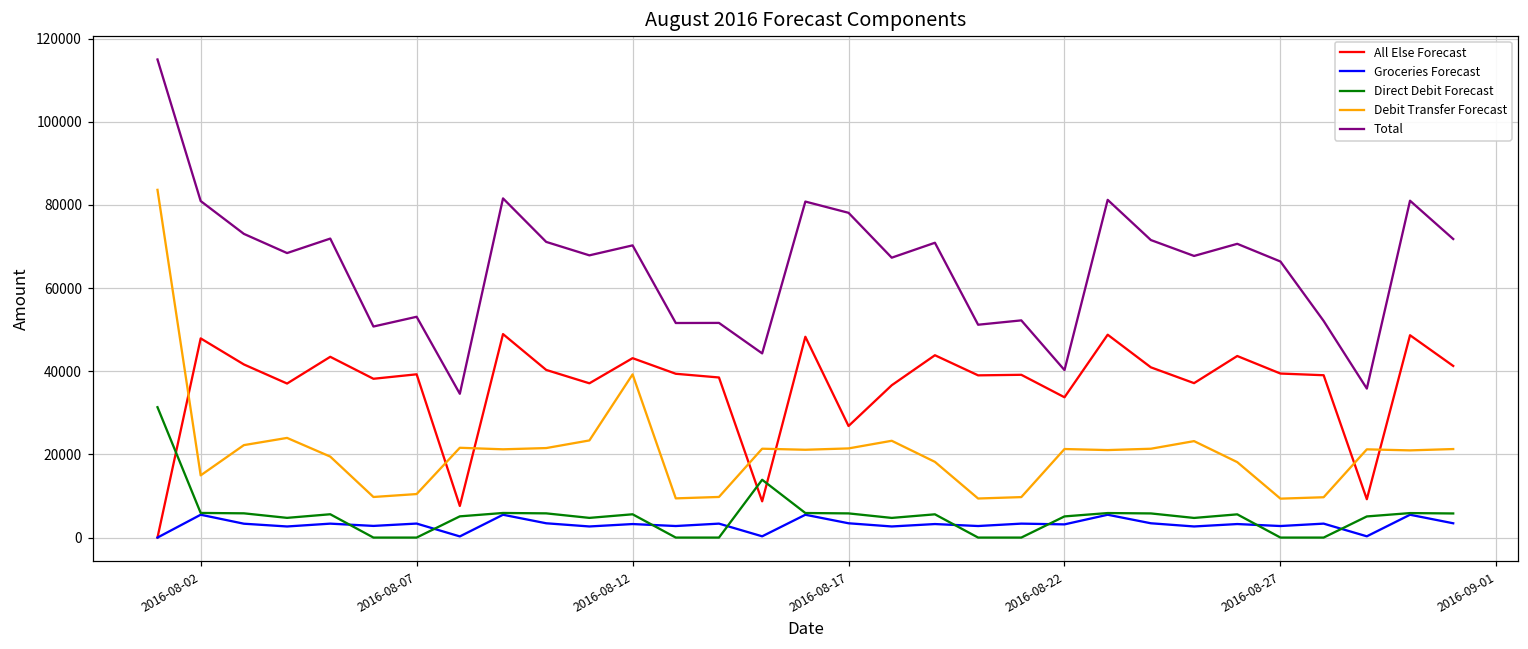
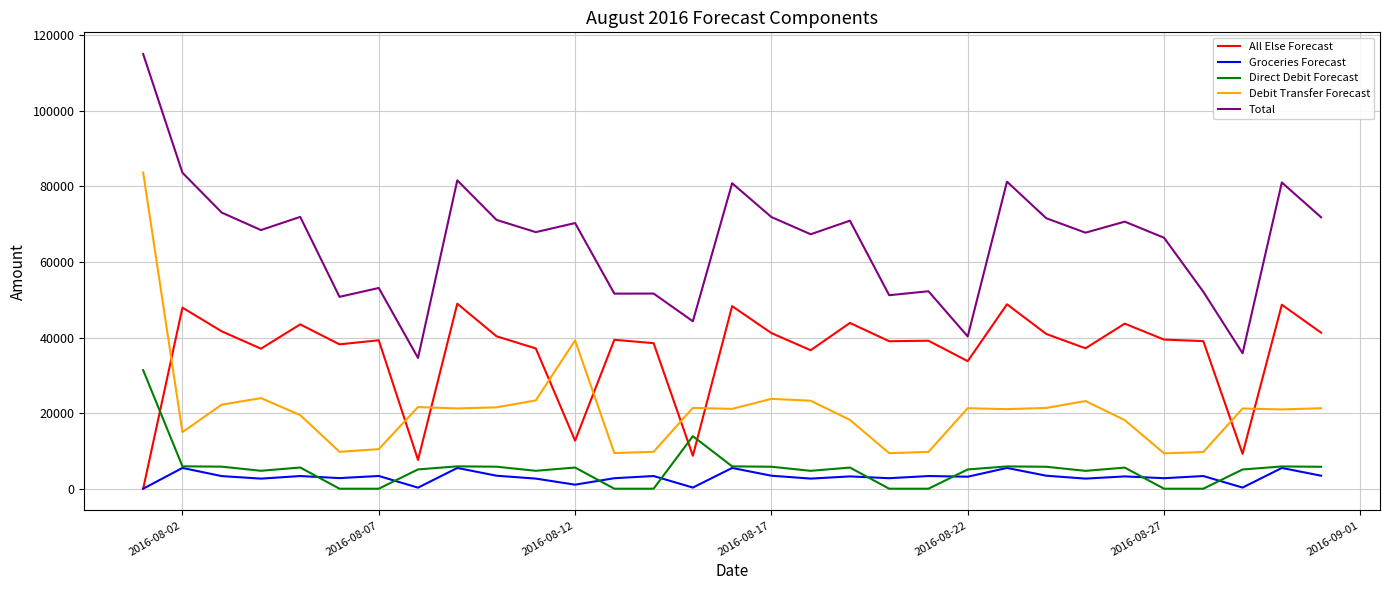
Total, 2016-08-02: 81000 -> 84000
All Else Forecast, 2016-08-12: 43000 -> 13000
Groceries Forecast, 2016-08-12: 3000 -> 1000
All Else Forecast, 2016-08-17: 27000 -> 41000
Debit Transfer Forecast, 2016-08-17: 21000 -> 24000
Total, 2016-08-17: 78000 -> 72000
